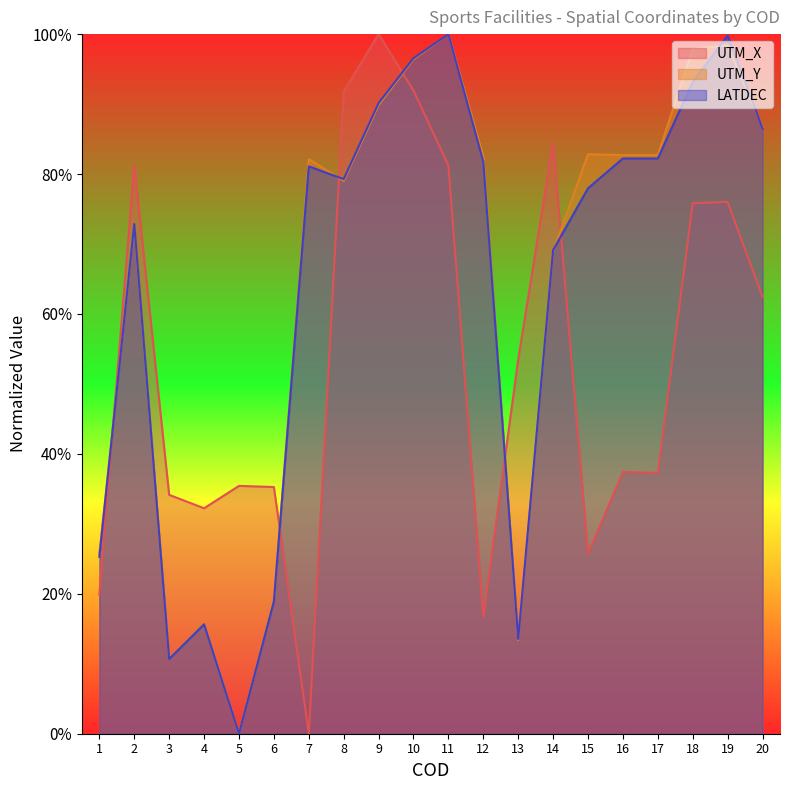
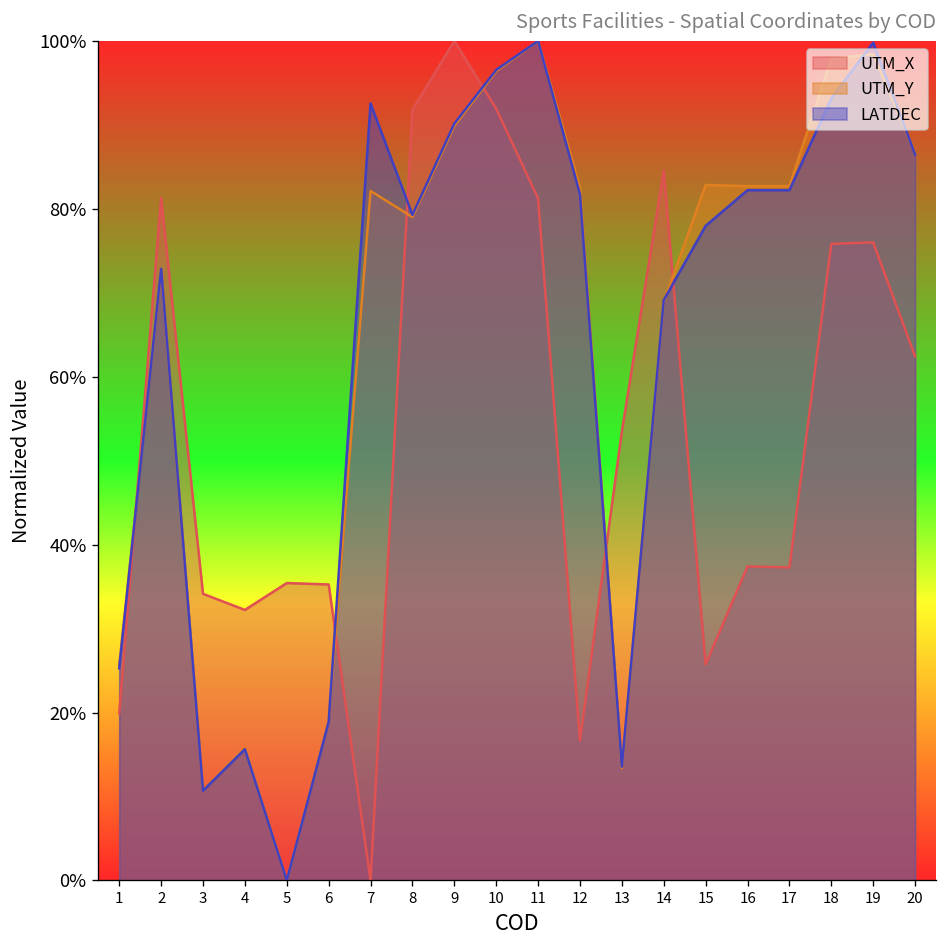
LATDEC, 7: 81% -> 93%
